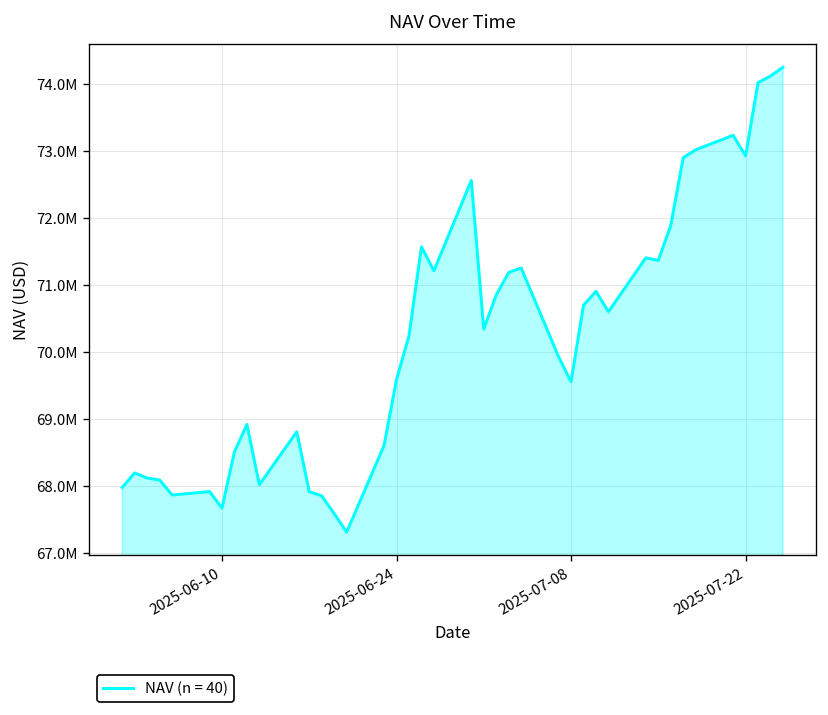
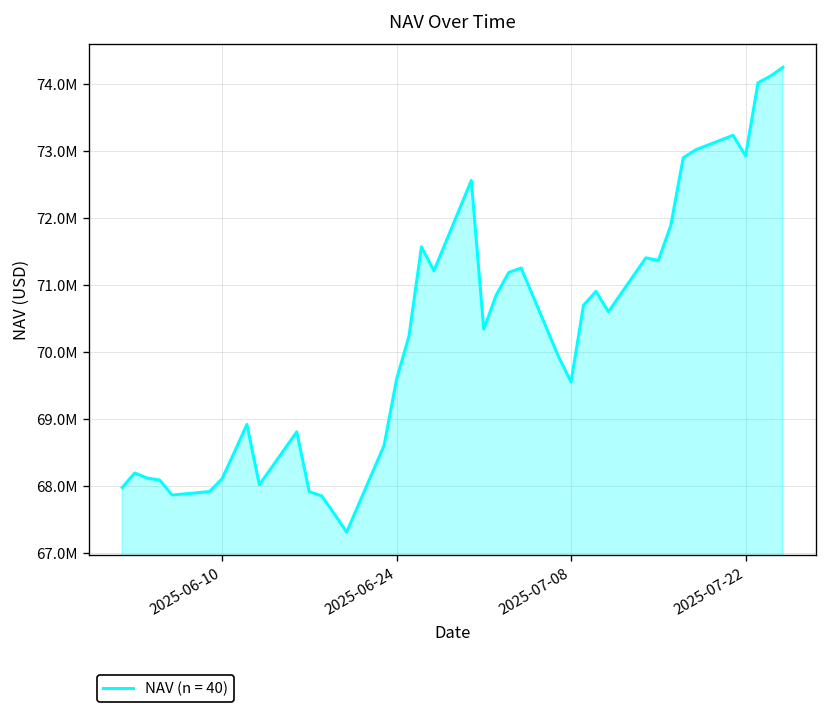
2025-06-10: 67700000 -> 68100000
